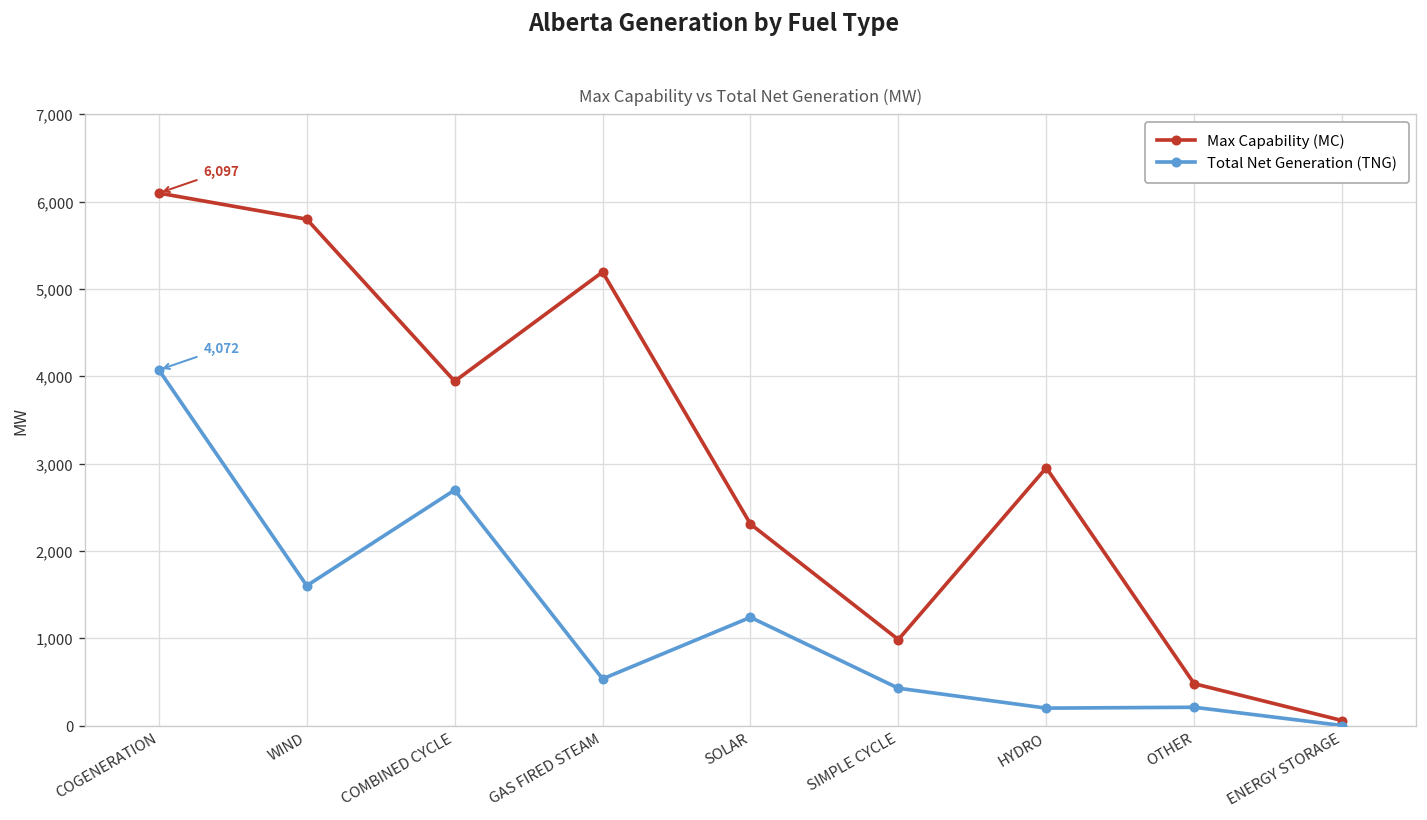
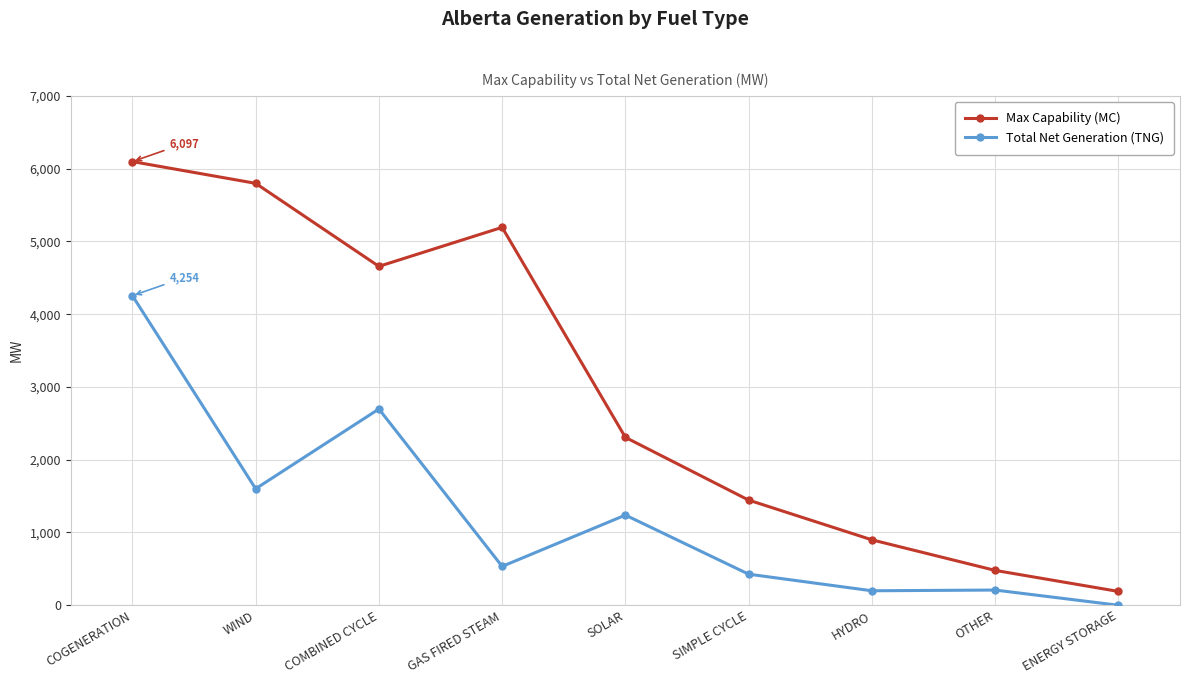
Total Net Generation (TNG), COGENERATION: 4,072 -> 4,254
Max Capability (MC), COMBINED CYCLE: 3,900 -> 4,700
Max Capability (MC), SIMPLE CYCLE: 1,000 -> 1,400
Max Capability (MC), HYDRO: 3,000 -> 900
Max Capability (MC), ENERGY STORAGE: 100 -> 200
